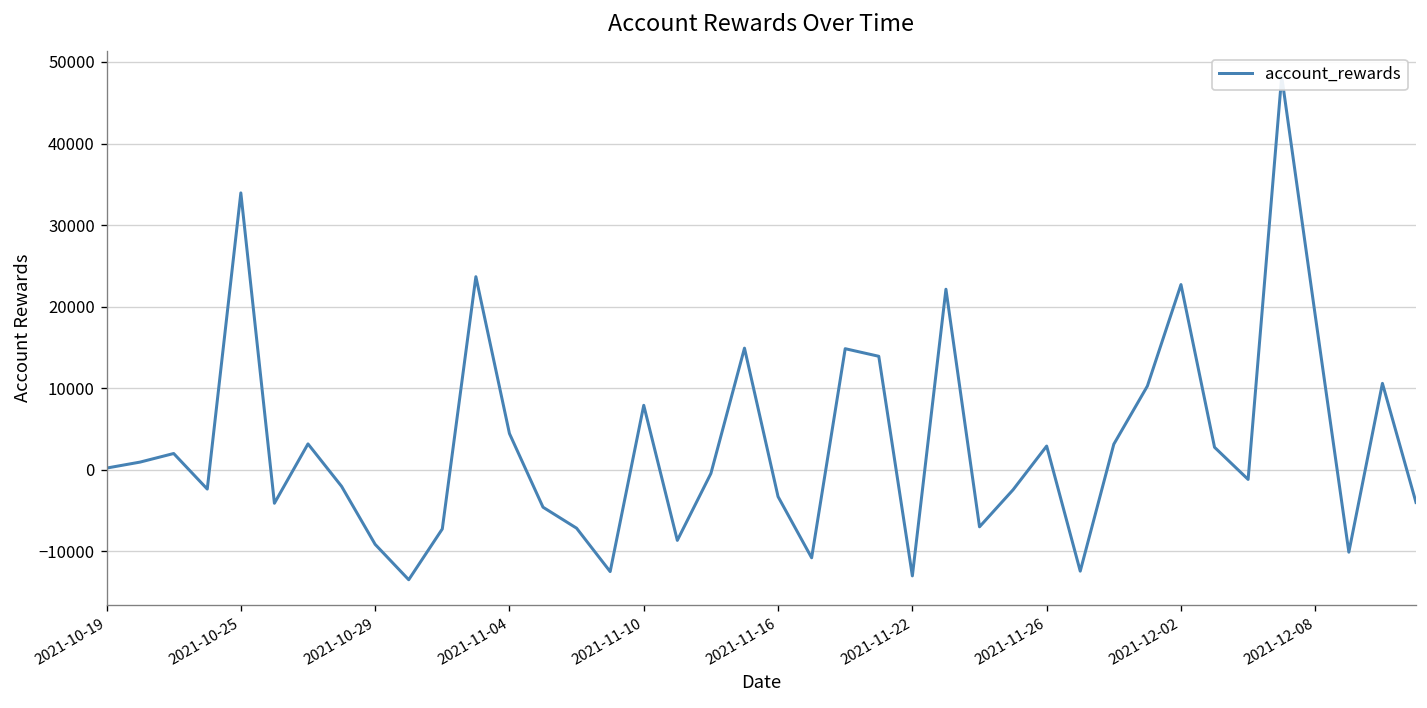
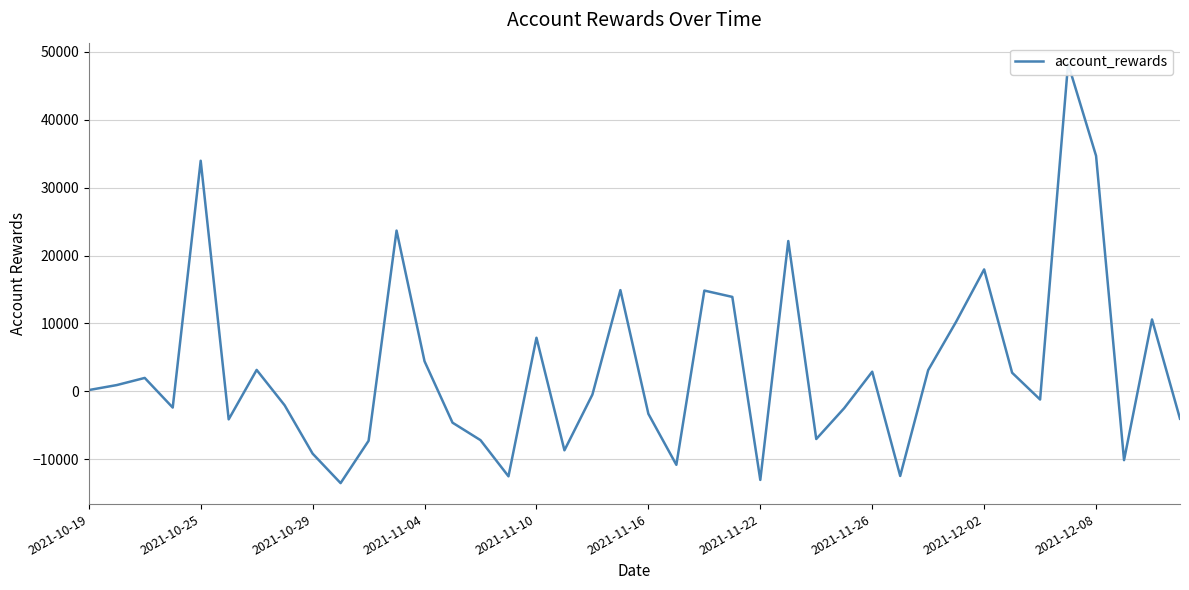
2021-12-02: 23000 -> 18000
2021-12-08: 19000 -> 35000
